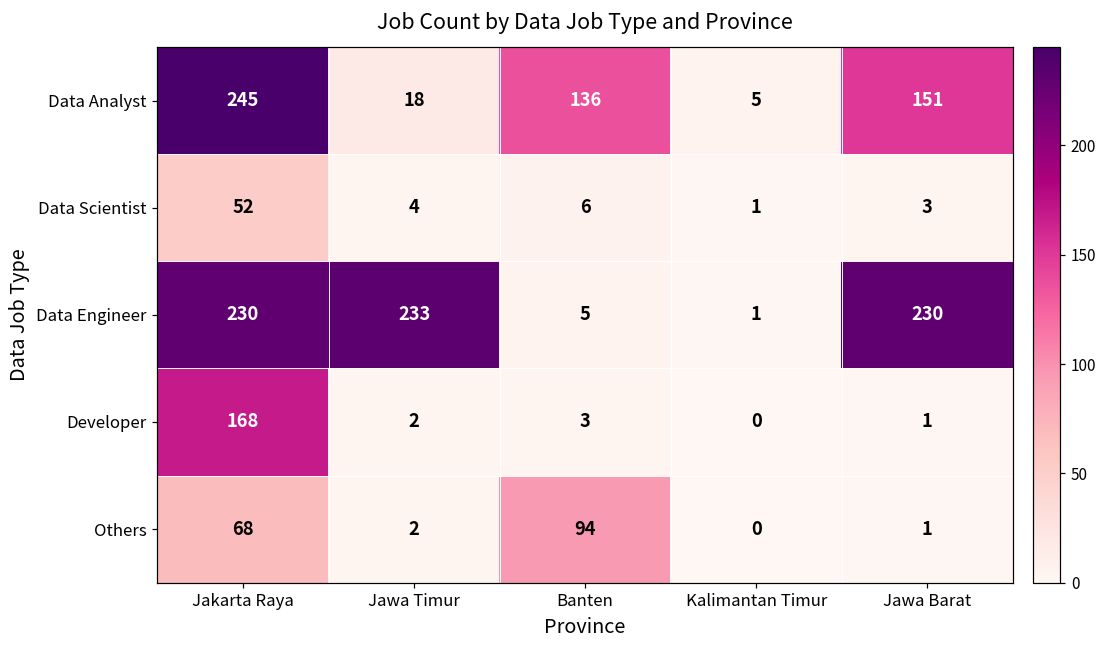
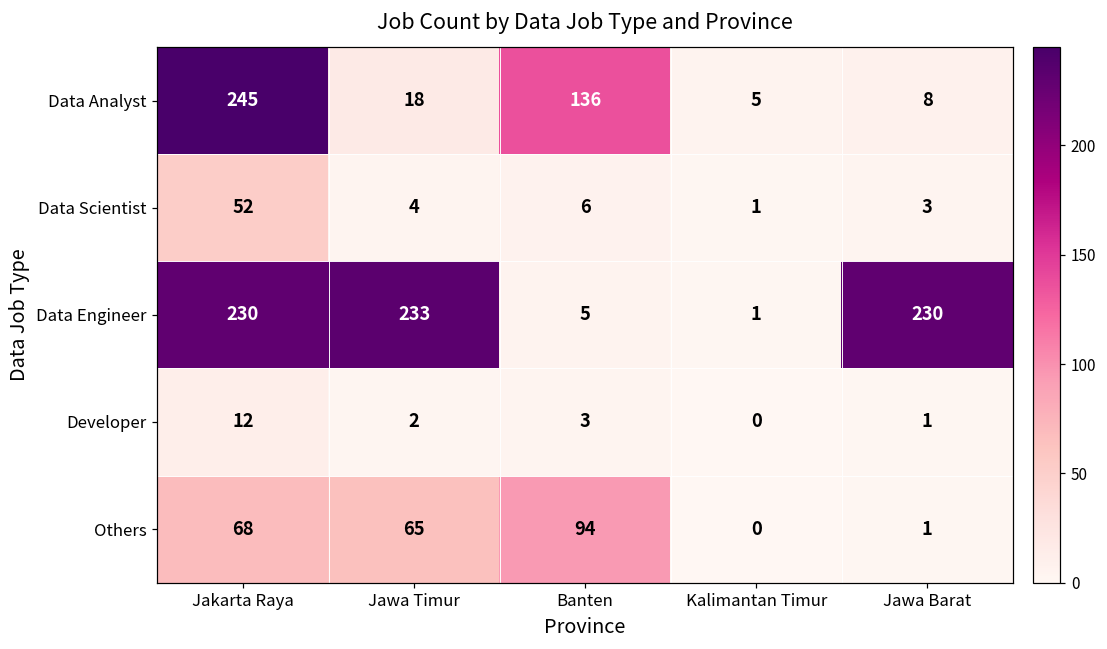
Data Analyst, Jawa Barat: 151 -> 8
Developer, Jakarta Raya: 168 -> 12
Others, Jawa Timur: 2 -> 65
